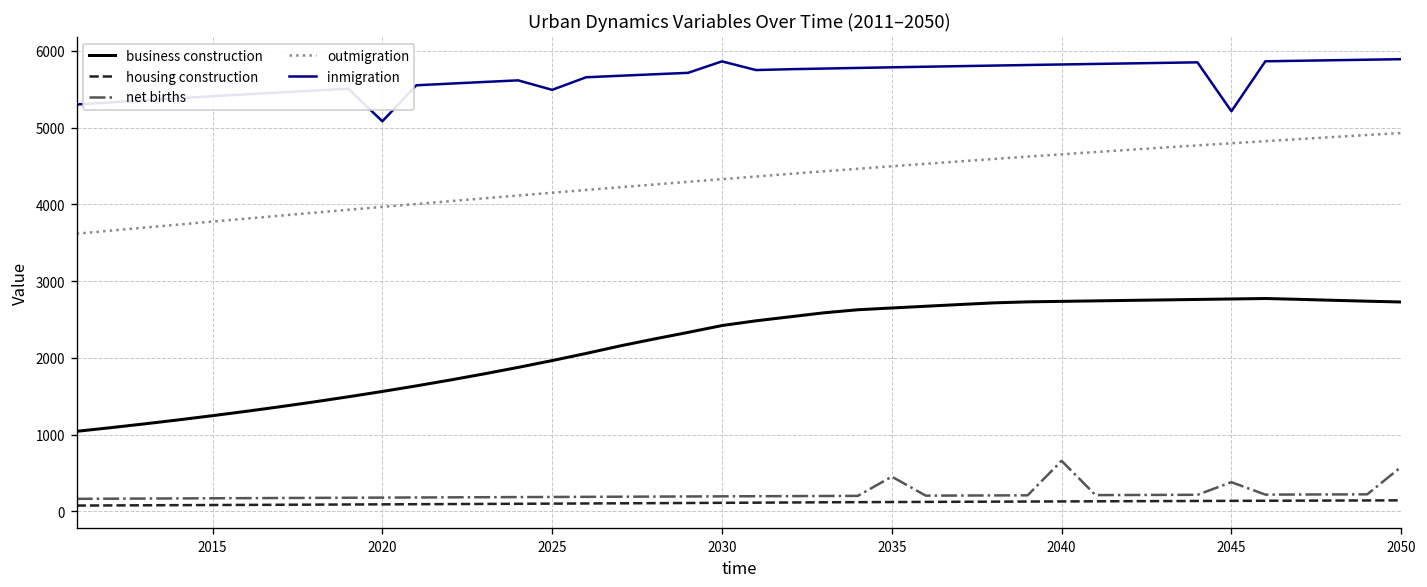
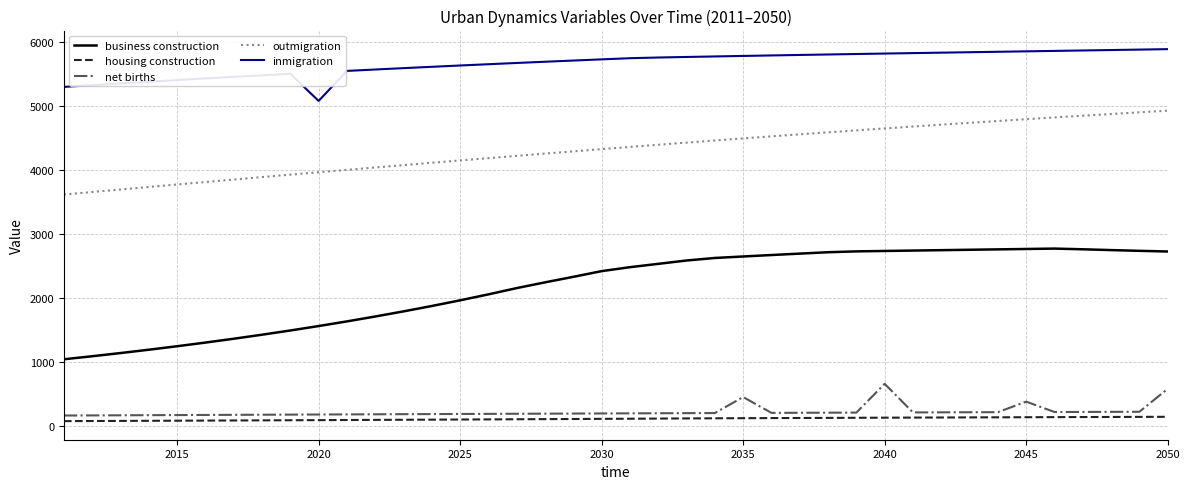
inmigration, 2025: 5500 -> 5600
inmigration, 2030: 5900 -> 5700
inmigration, 2045: 5200 -> 5900
